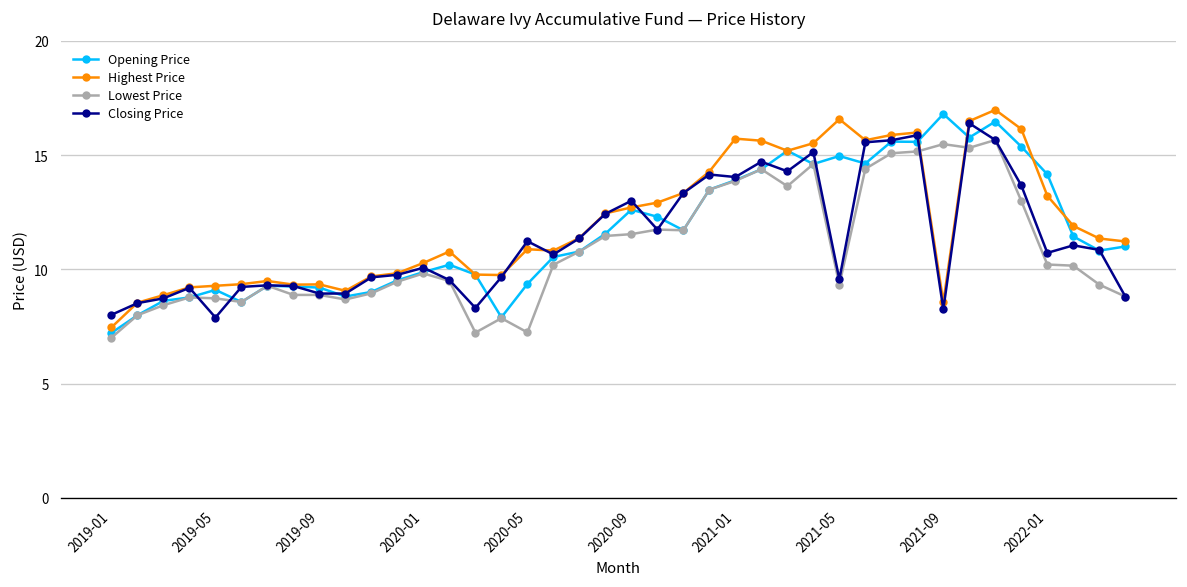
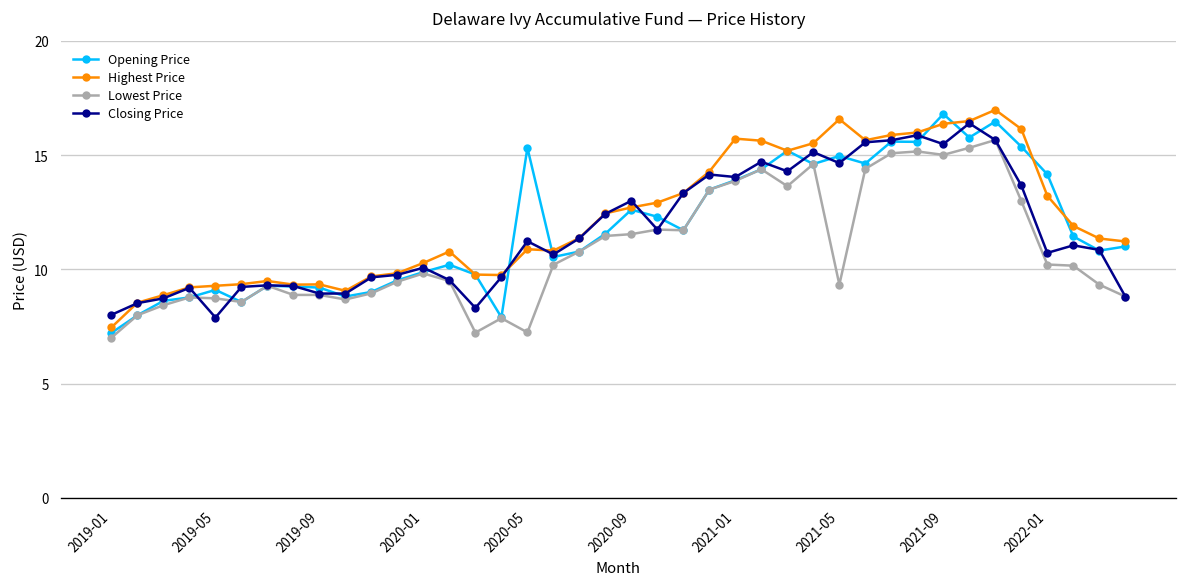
Opening Price, 2020-05: 9.4 -> 15.3
Closing Price, 2021-05: 9.6 -> 14.7
Highest Price, 2021-09: 8.6 -> 16.4
Lowest Price, 2021-09: 15.5 -> 15.0
Closing Price, 2021-09: 8.3 -> 15.5
